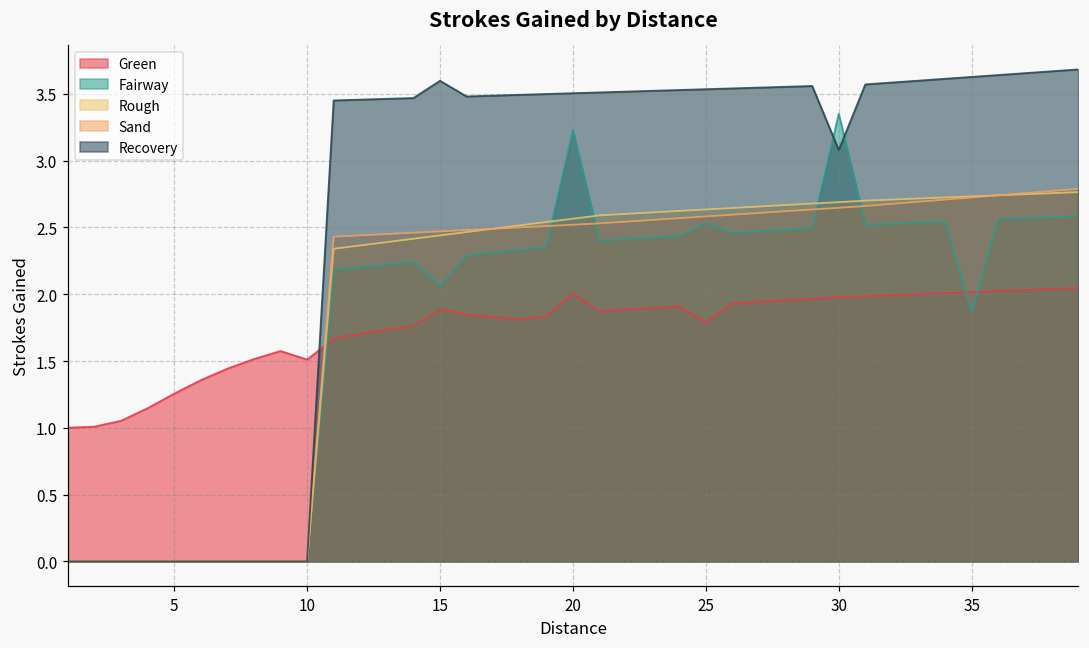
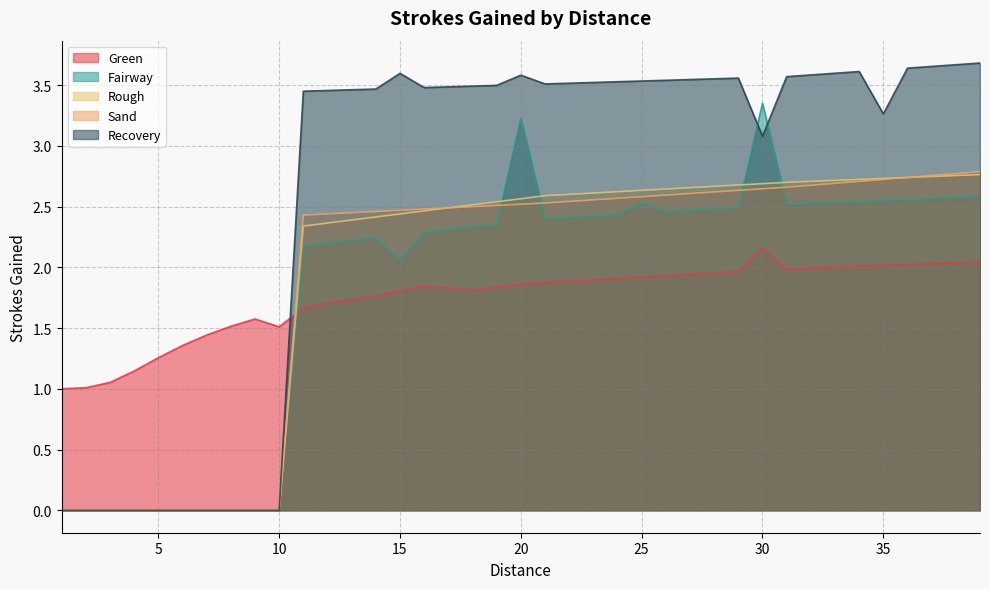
Green, 15: 1.89 -> 1.81
Green, 20: 2.01 -> 1.86
Recovery, 20: 3.50 -> 3.58
Green, 25: 1.79 -> 1.92
Green, 30: 1.98 -> 2.16
Fairway, 35: 1.87 -> 2.55
Recovery, 35: 3.63 -> 3.26
